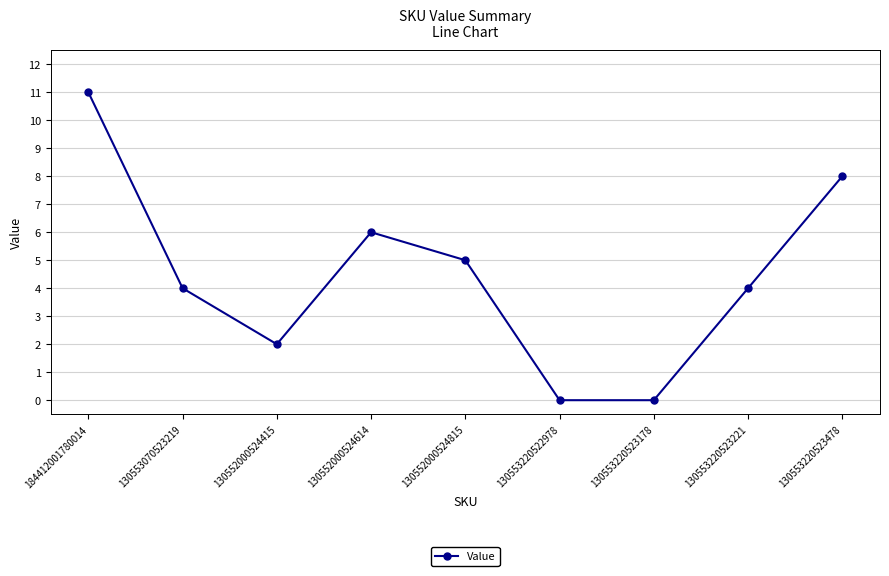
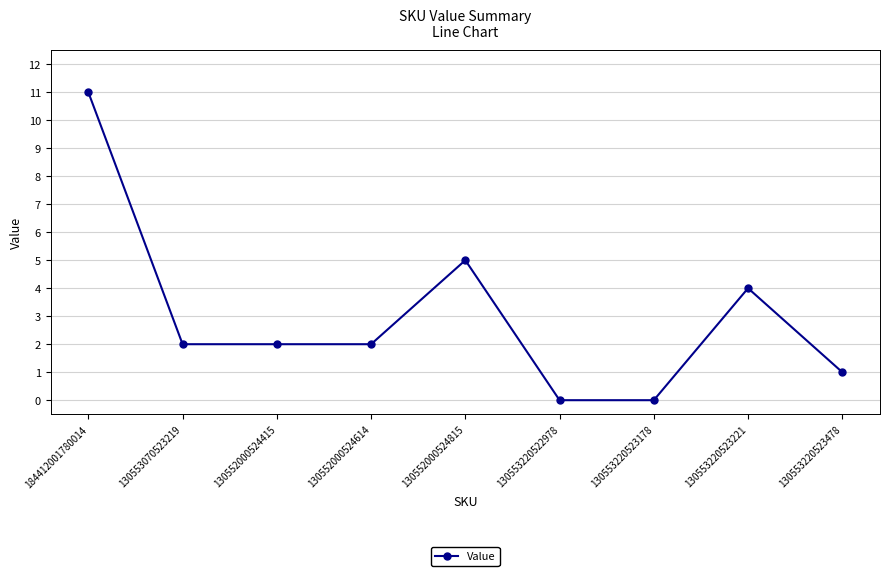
130553070523219: 4 -> 2
130552000524614: 6 -> 2
130553220523478: 8 -> 1
